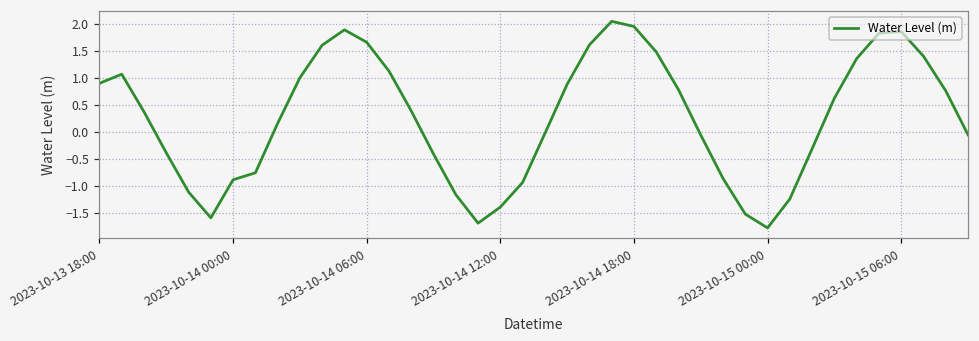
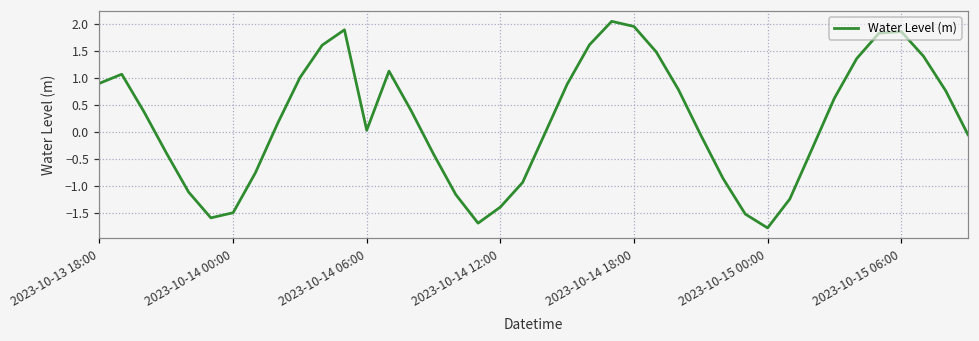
2023-10-14 00:00: -0.9 -> -1.5
2023-10-14 06:00: 1.7 -> 0.0
